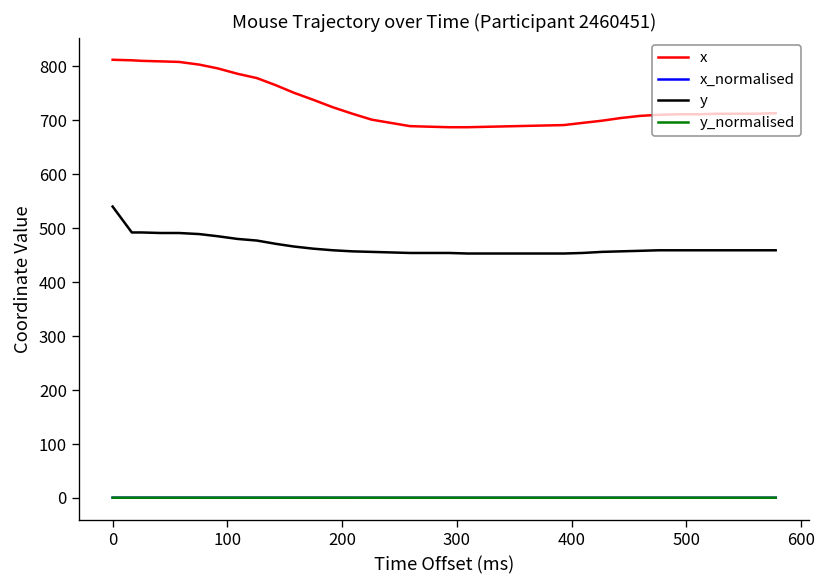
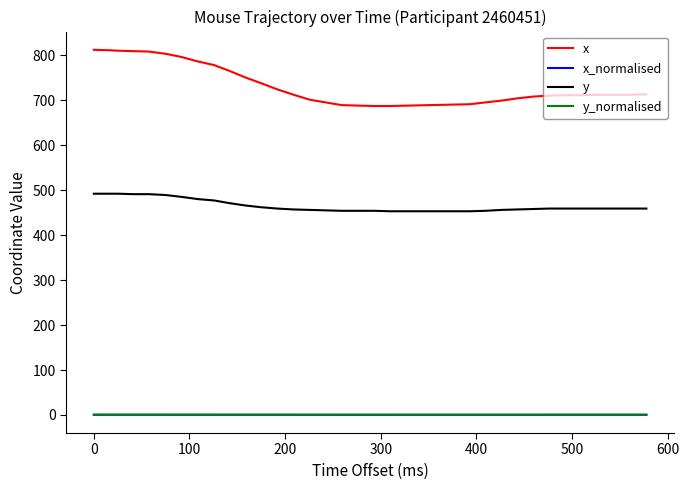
y, 0: 540 -> 490
